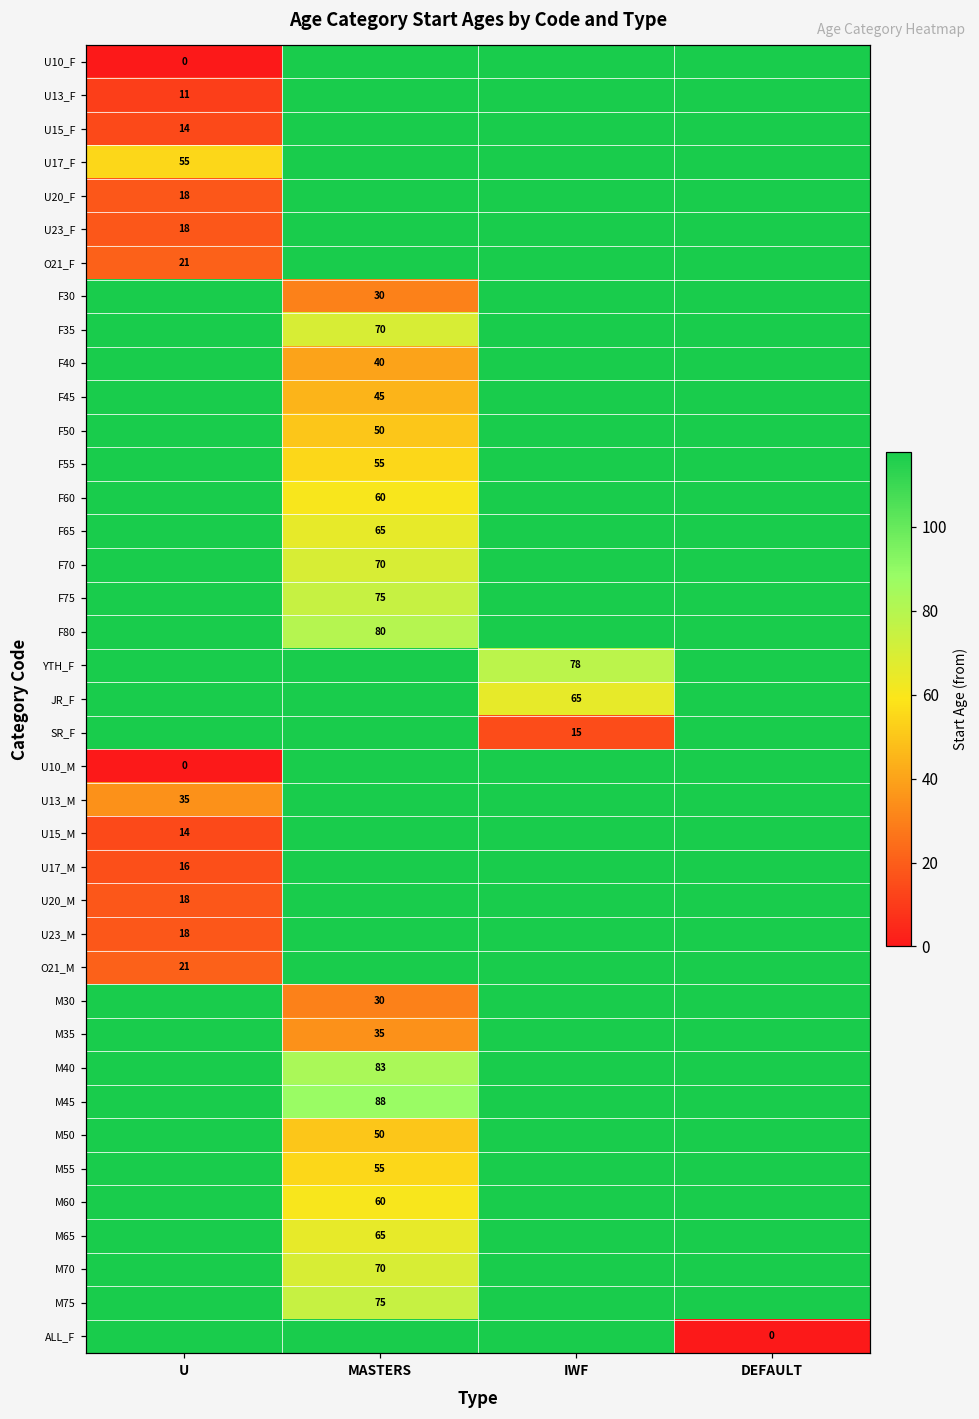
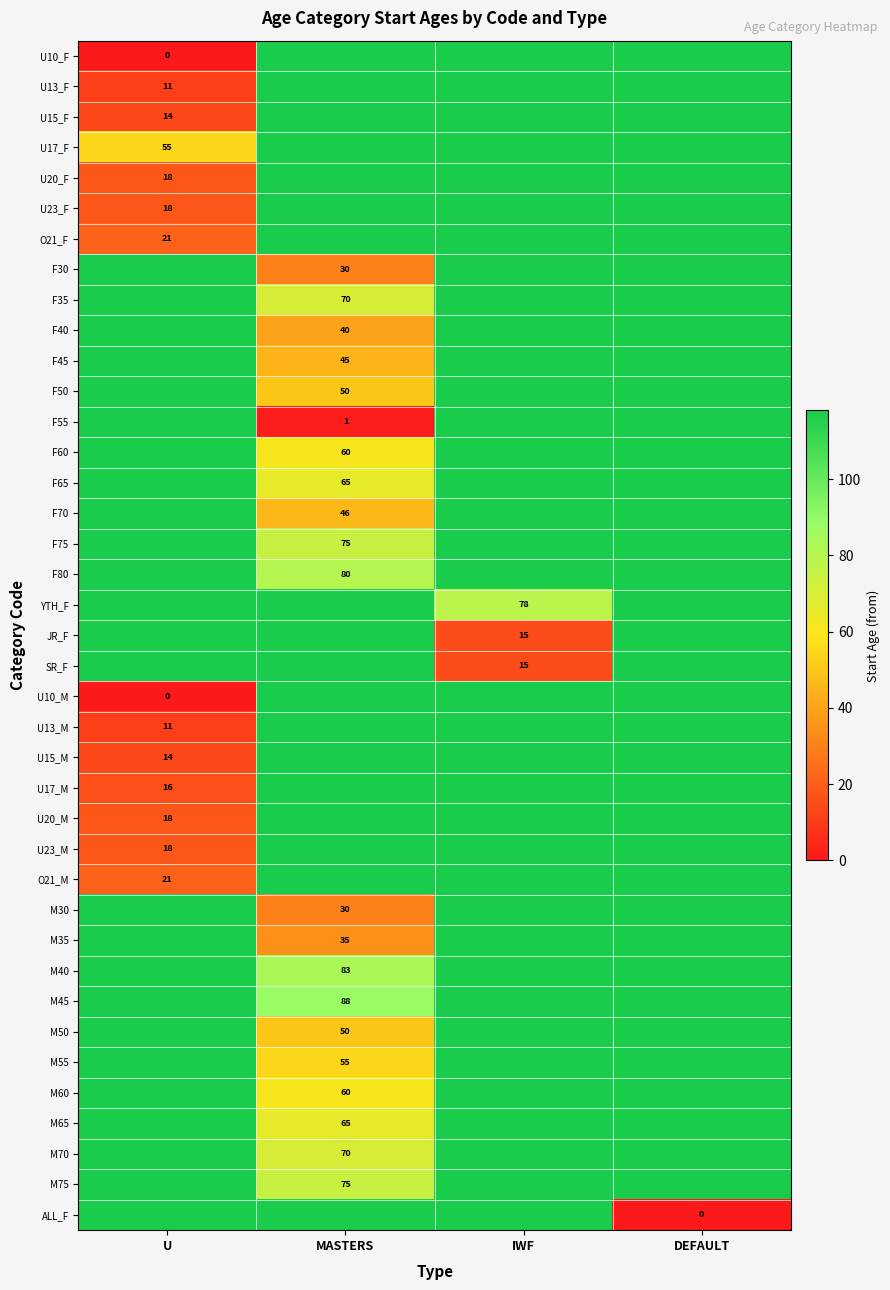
F55, MASTERS: 55 -> 1
F70, MASTERS: 70 -> 46
JR_F, IWF: 65 -> 15
U13_M, U: 35 -> 11
